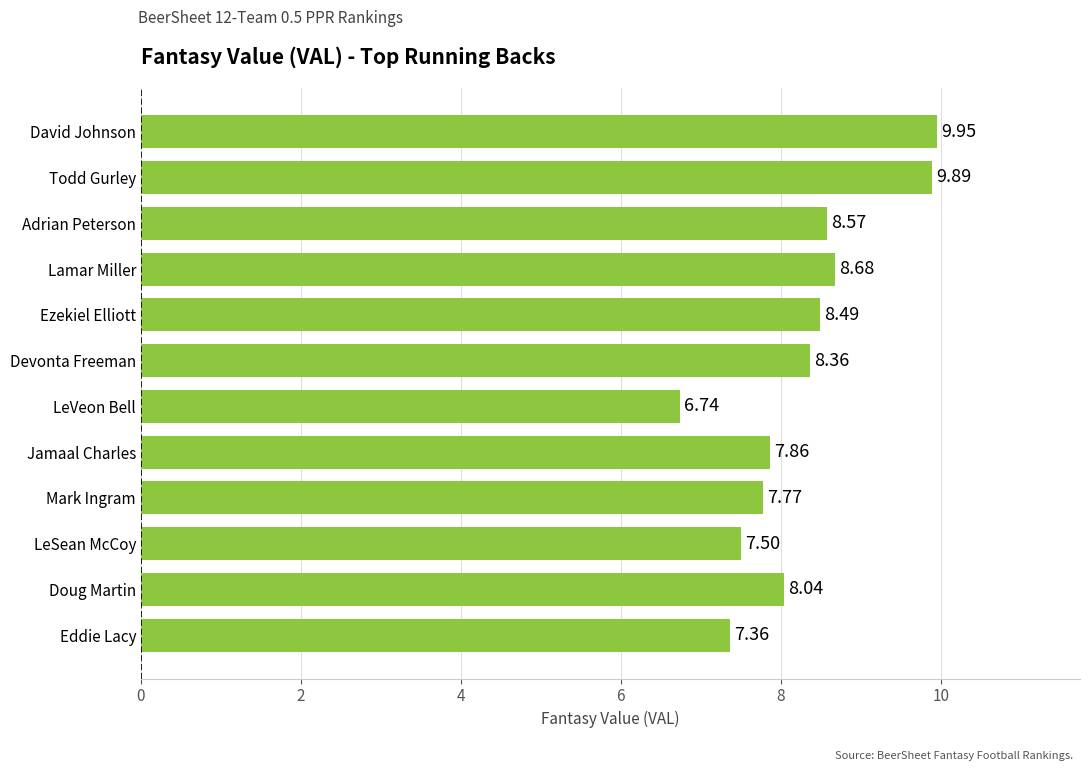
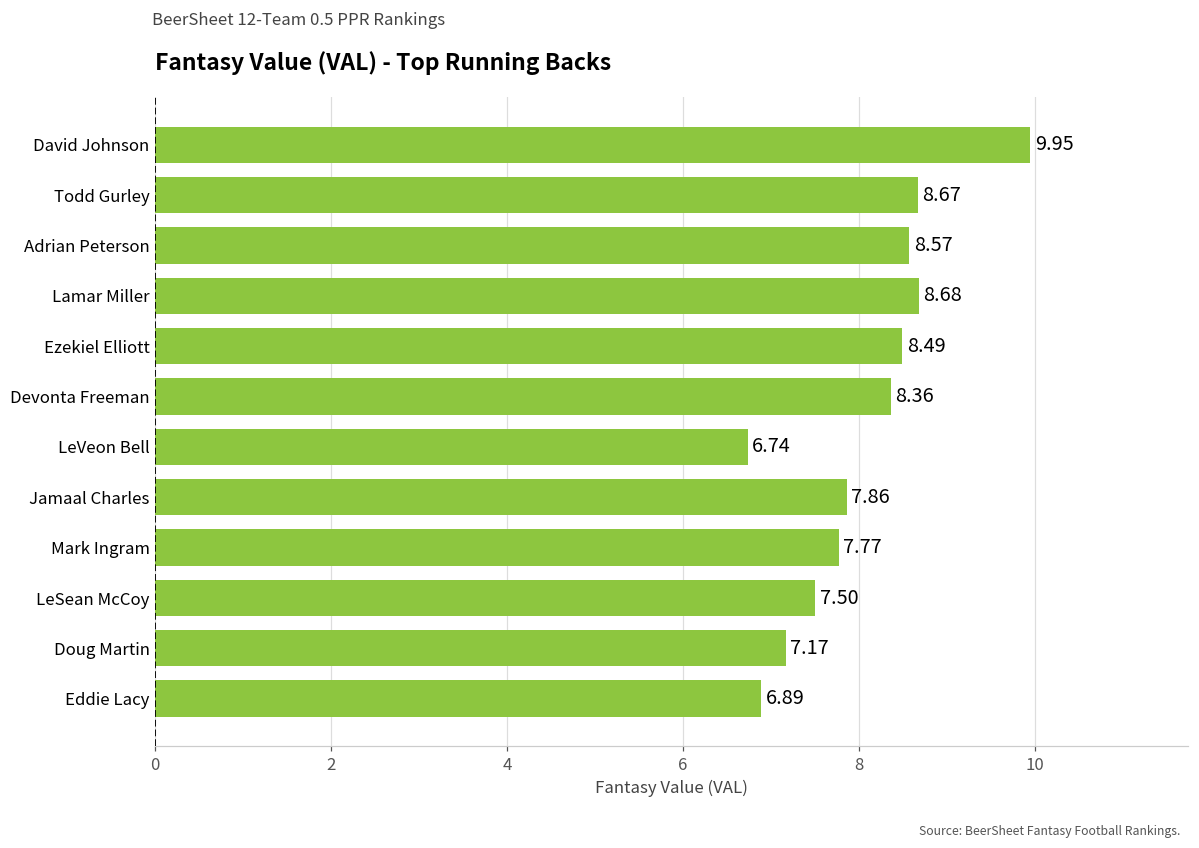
Todd Gurley: 9.89 -> 8.67
Doug Martin: 8.04 -> 7.17
Eddie Lacy: 7.36 -> 6.89
